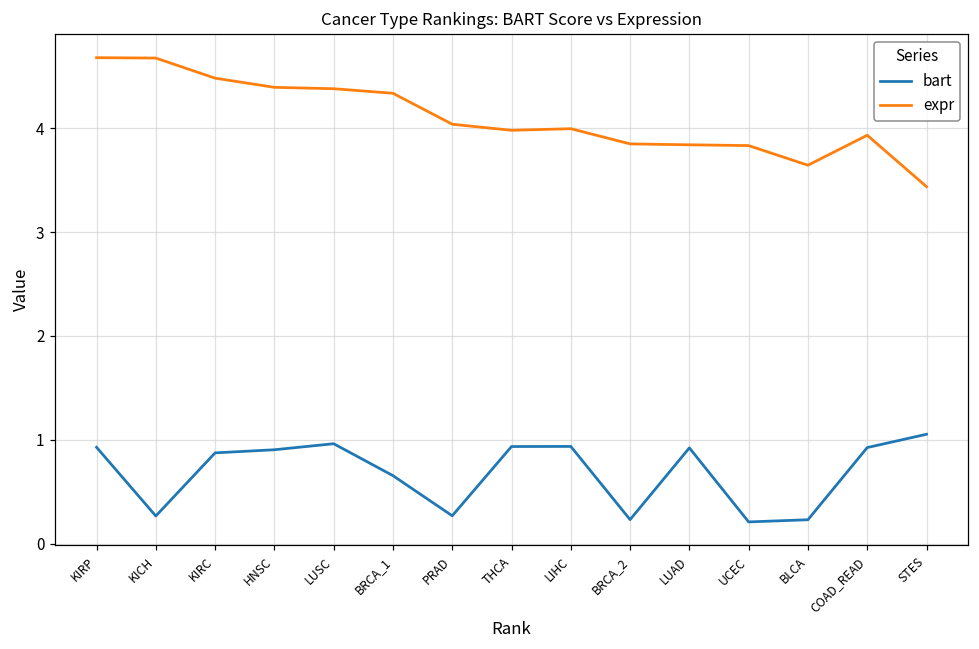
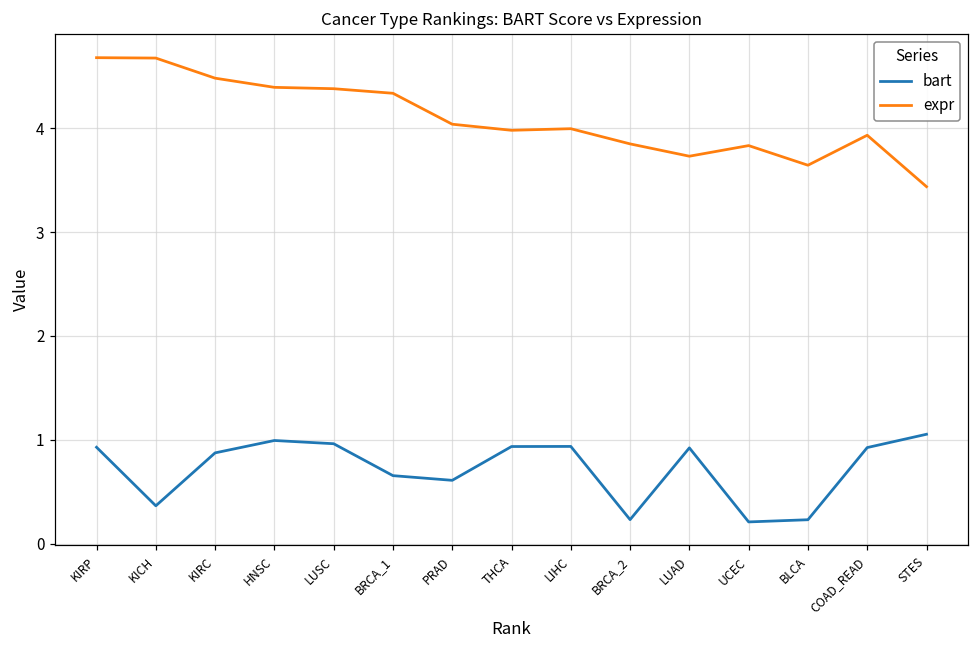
bart, KICH: 0.3 -> 0.4
bart, HNSC: 0.9 -> 1.0
bart, PRAD: 0.3 -> 0.6
expr, LUAD: 3.8 -> 3.7
